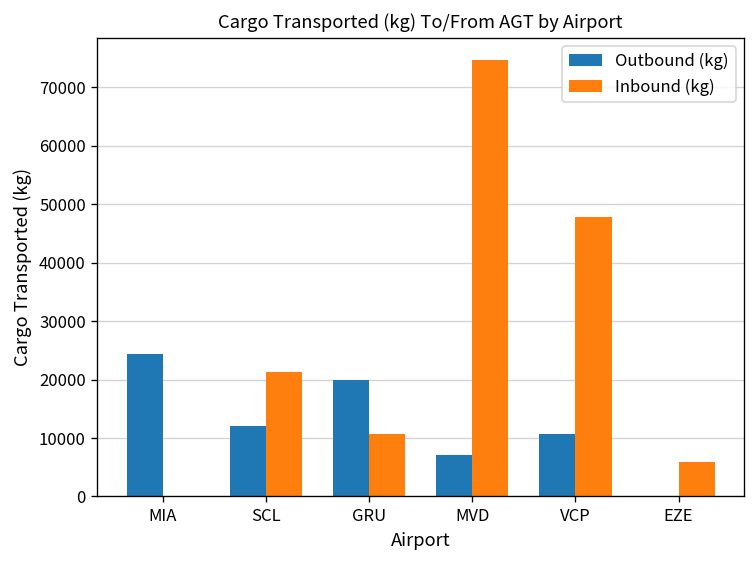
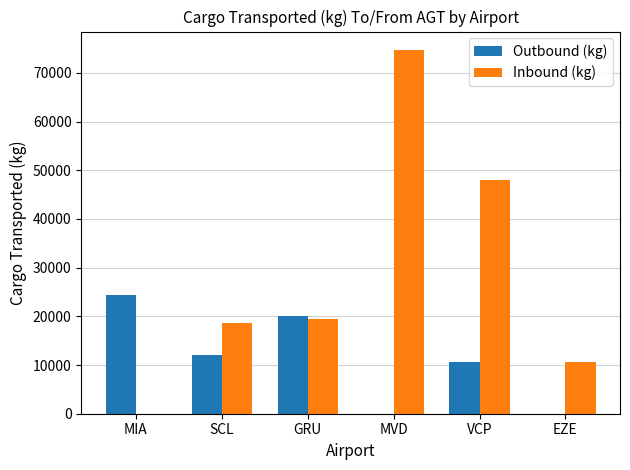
Inbound (kg), SCL: 21000 -> 19000
Inbound (kg), GRU: 11000 -> 19000
Outbound (kg), MVD: 7000 -> 0
Inbound (kg), EZE: 6000 -> 11000
